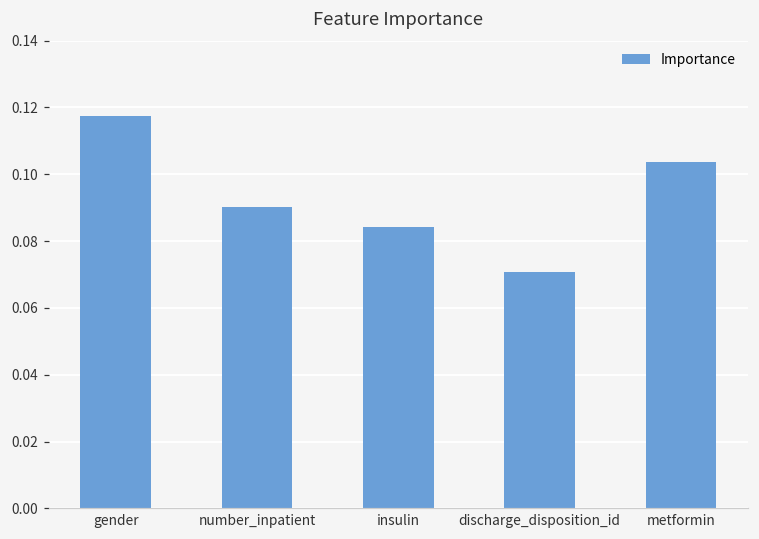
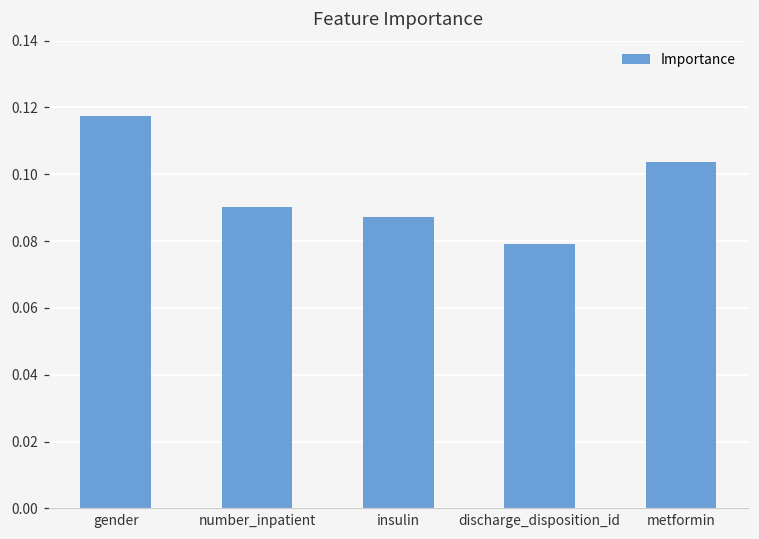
insulin: 0.084 -> 0.087
discharge_disposition_id: 0.071 -> 0.079
